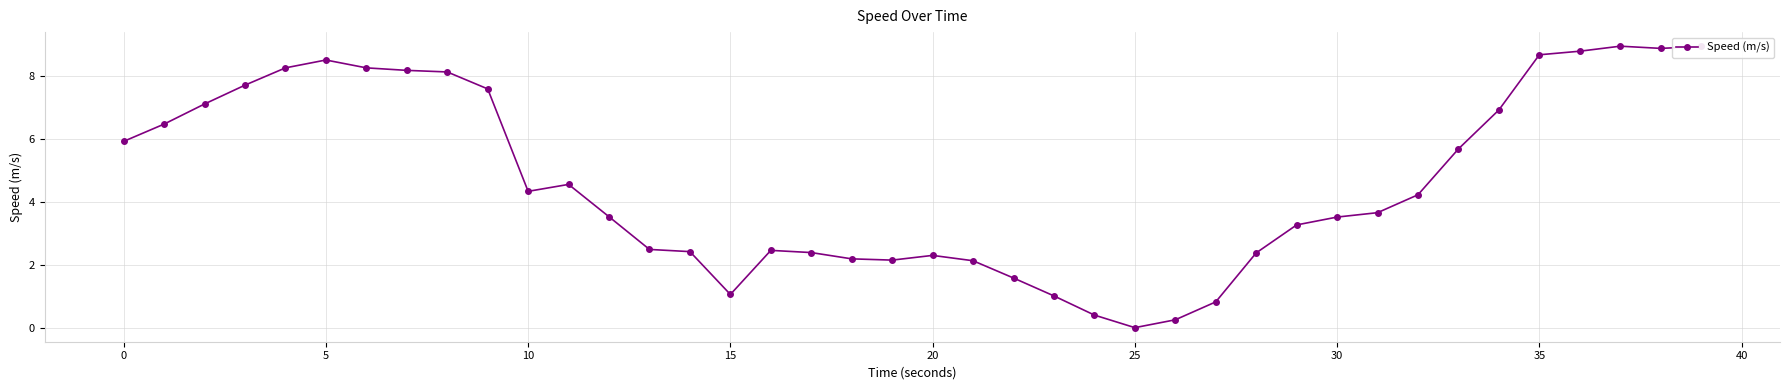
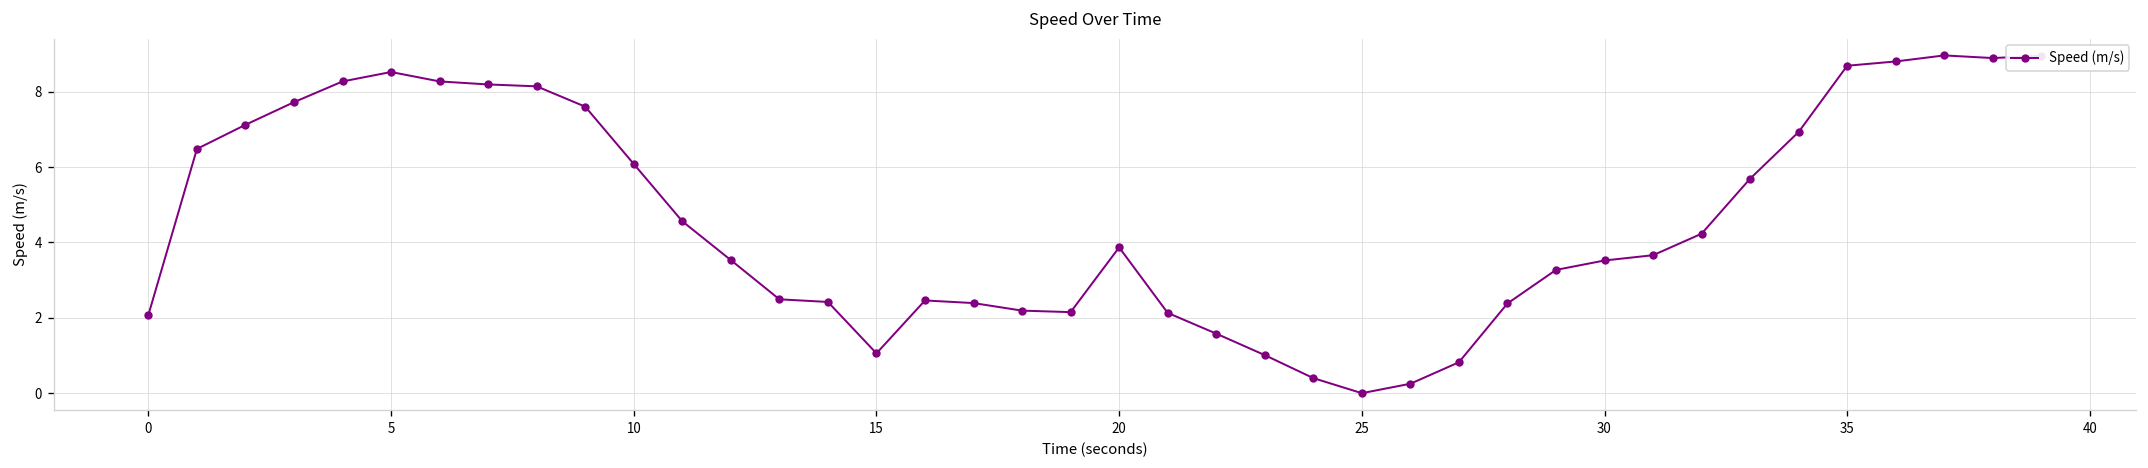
0: 5.9 -> 2.1
10: 4.3 -> 6.1
20: 2.3 -> 3.9
